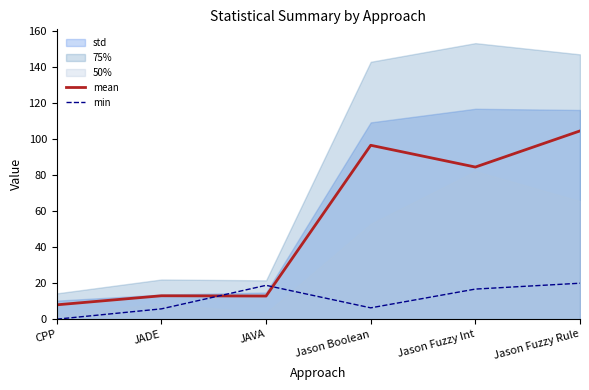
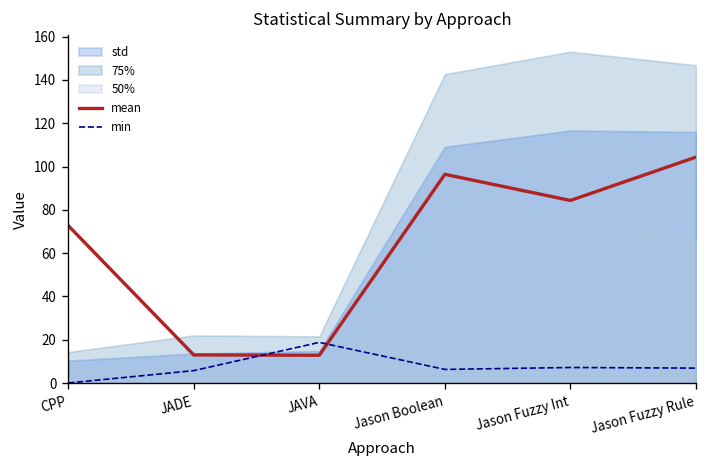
mean, CPP: 8 -> 73
min, Jason Fuzzy Int: 17 -> 7
min, Jason Fuzzy Rule: 20 -> 7
